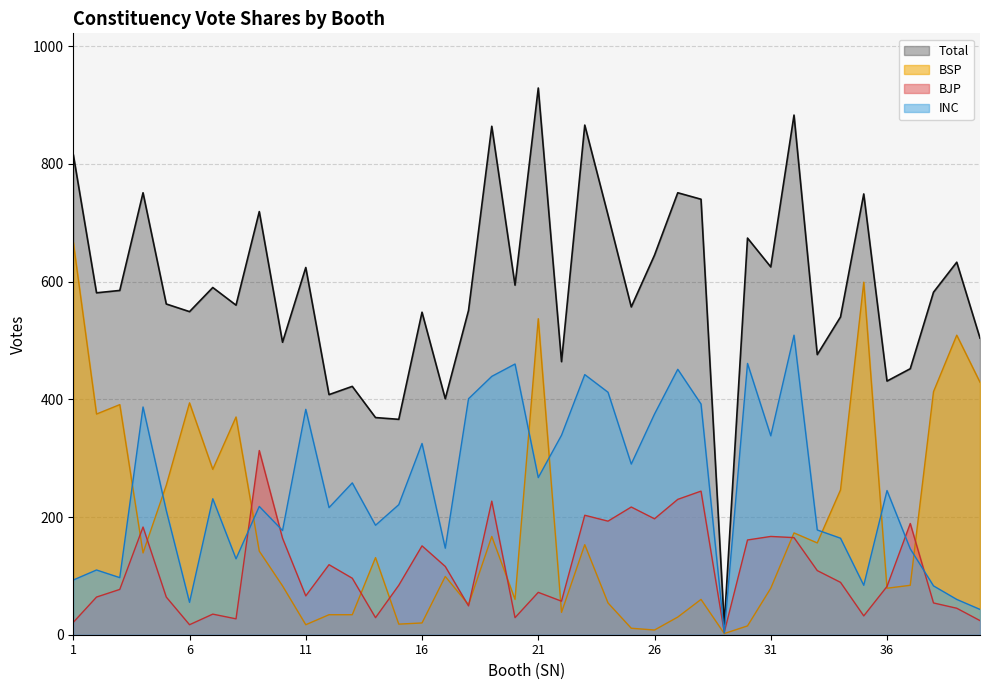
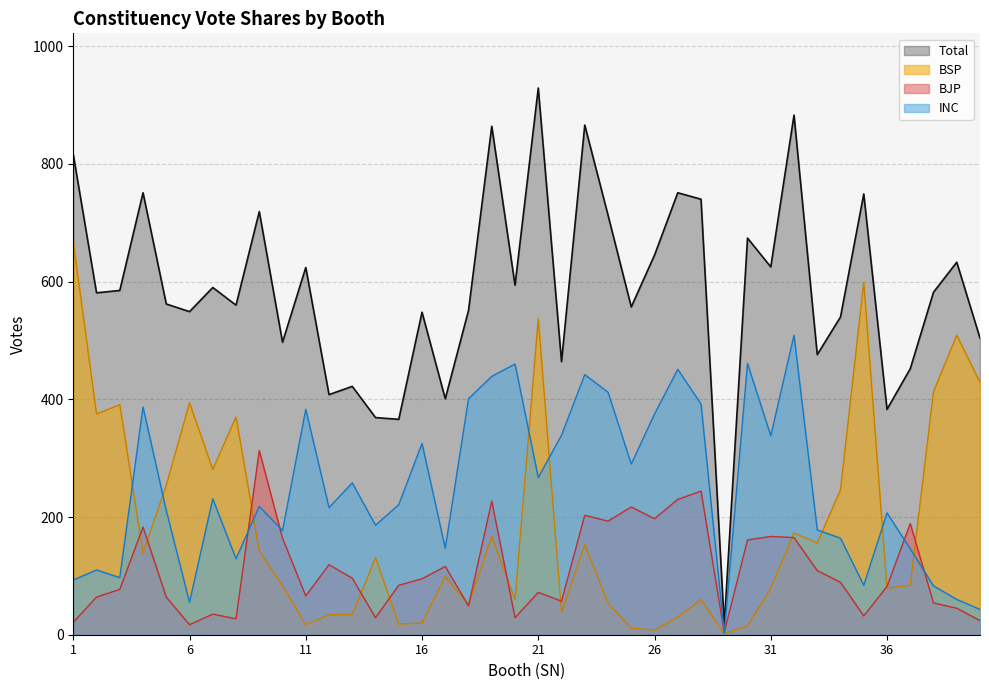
BJP, 16: 150 -> 100
Total, 36: 430 -> 380
INC, 36: 250 -> 210
